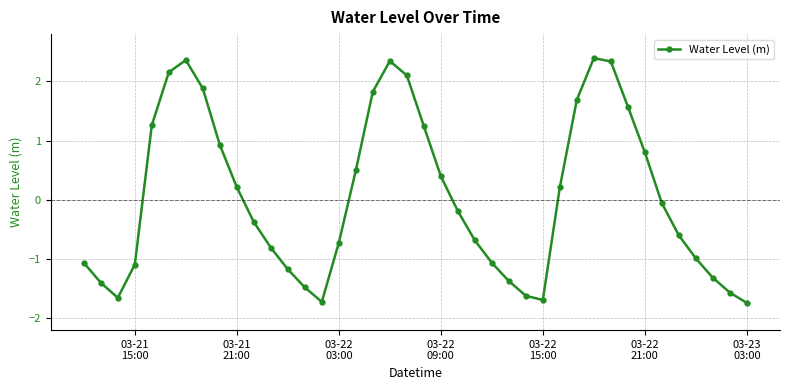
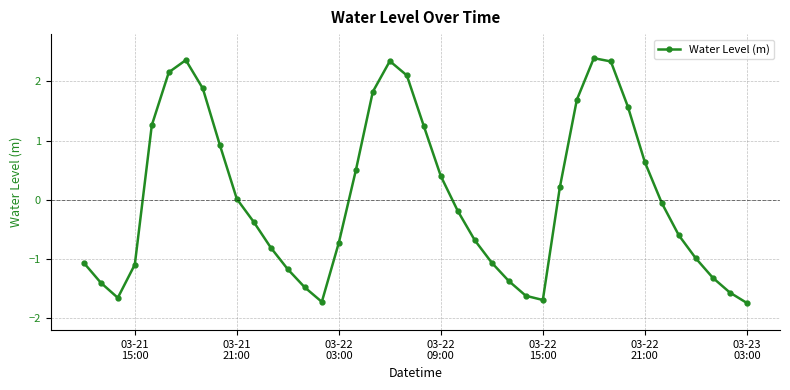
03-21 21:00: 0.2 -> 0.0
03-22 21:00: 0.8 -> 0.6
